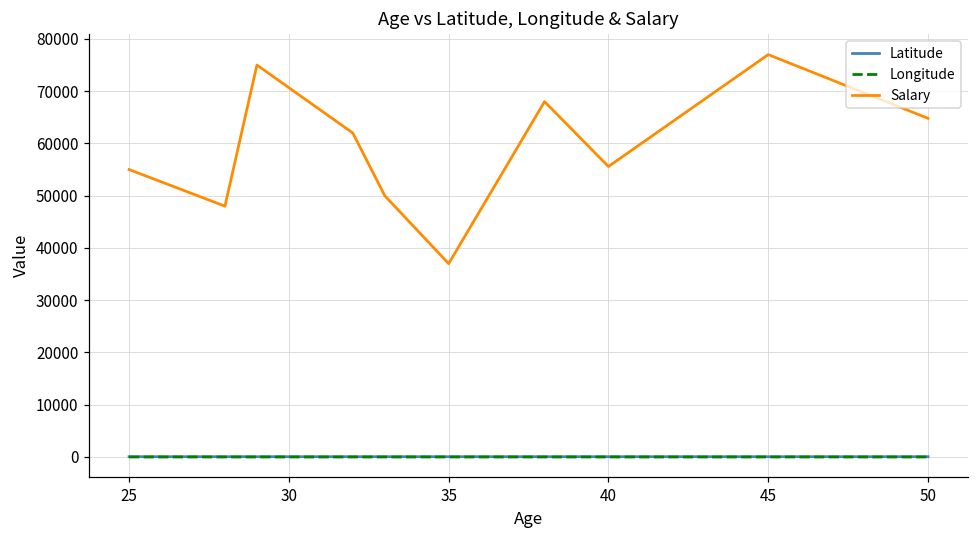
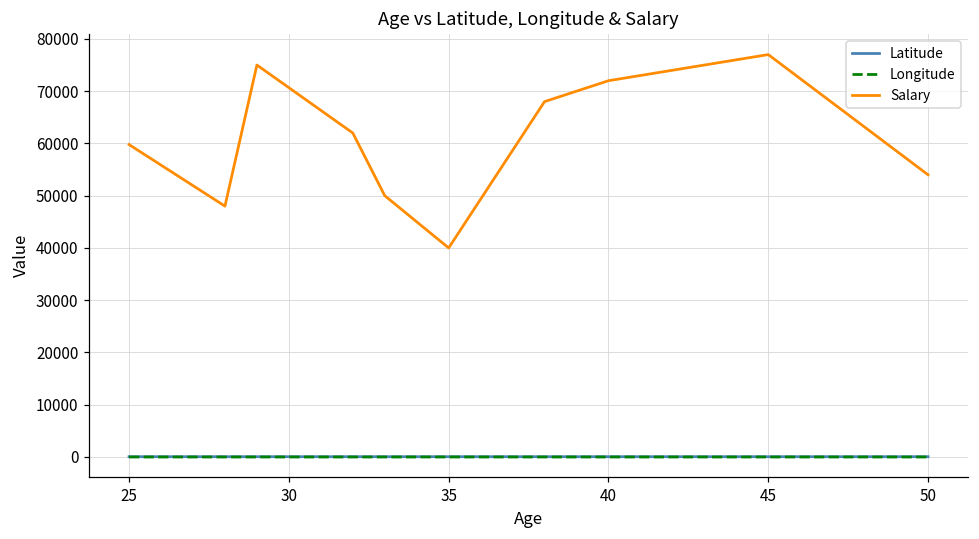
Salary, 25: 55000 -> 60000
Salary, 35: 37000 -> 40000
Salary, 40: 56000 -> 72000
Salary, 50: 65000 -> 54000
